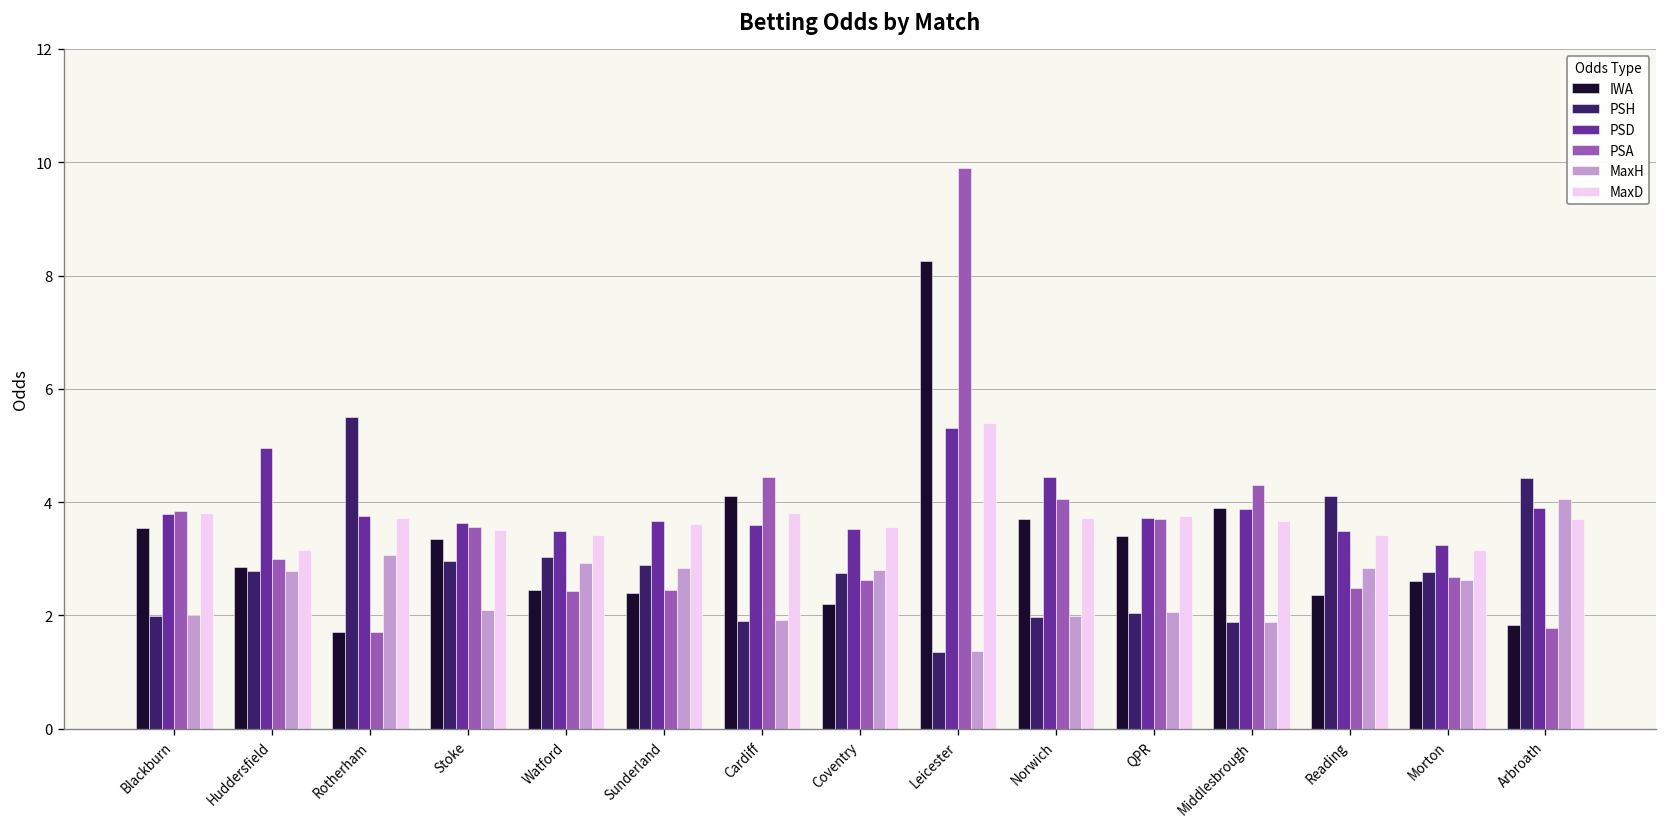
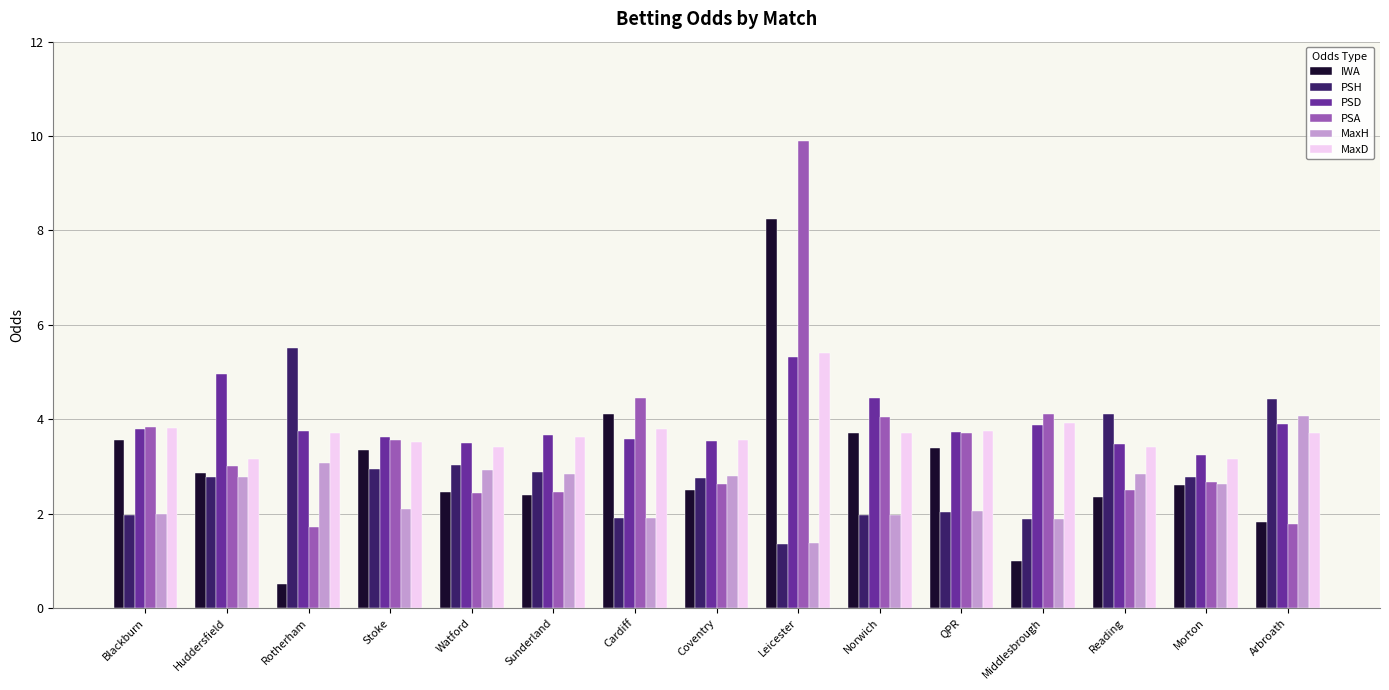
IWA, Rotherham: 1.7 -> 0.5
IWA, Coventry: 2.2 -> 2.5
IWA, Middlesbrough: 3.9 -> 1.0
PSA, Middlesbrough: 4.3 -> 4.1
MaxD, Middlesbrough: 3.7 -> 3.9
